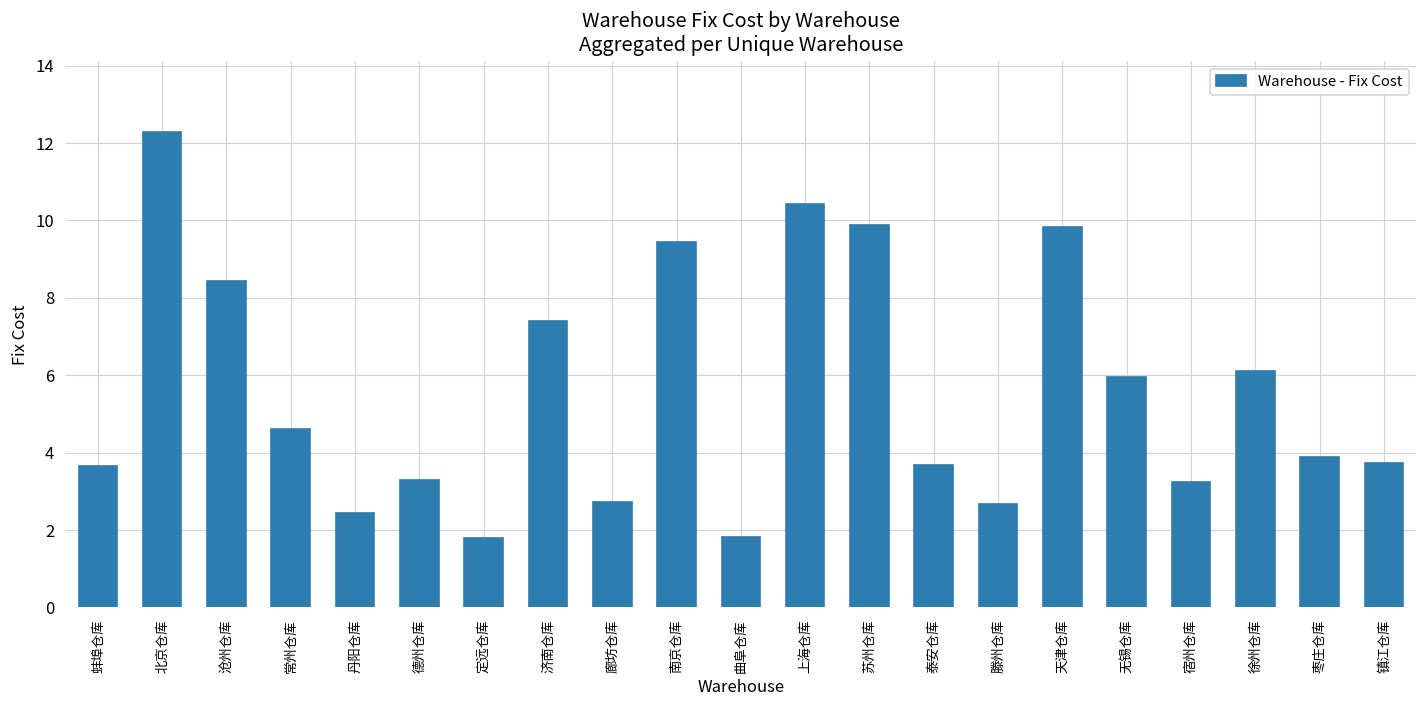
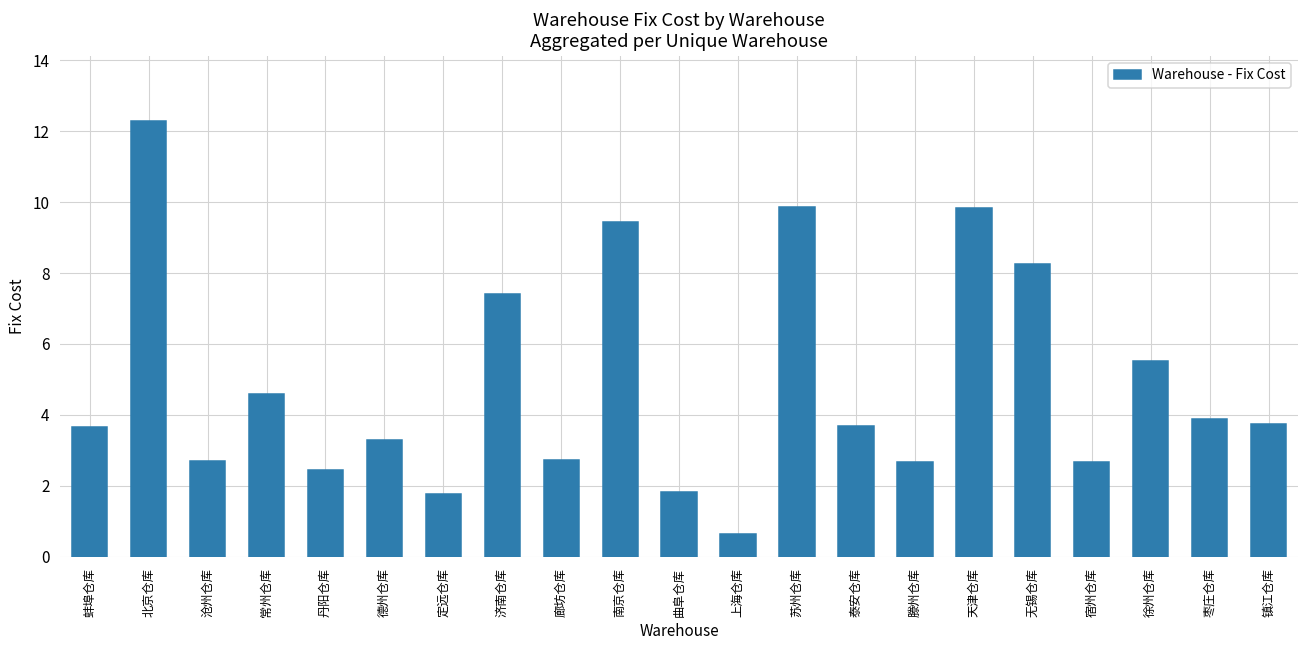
沧州仓库: 8.4 -> 2.7
上海仓库: 10.4 -> 0.6
无锡仓库: 5.9 -> 8.3
宿州仓库: 3.2 -> 2.7
徐州仓库: 6.1 -> 5.5
